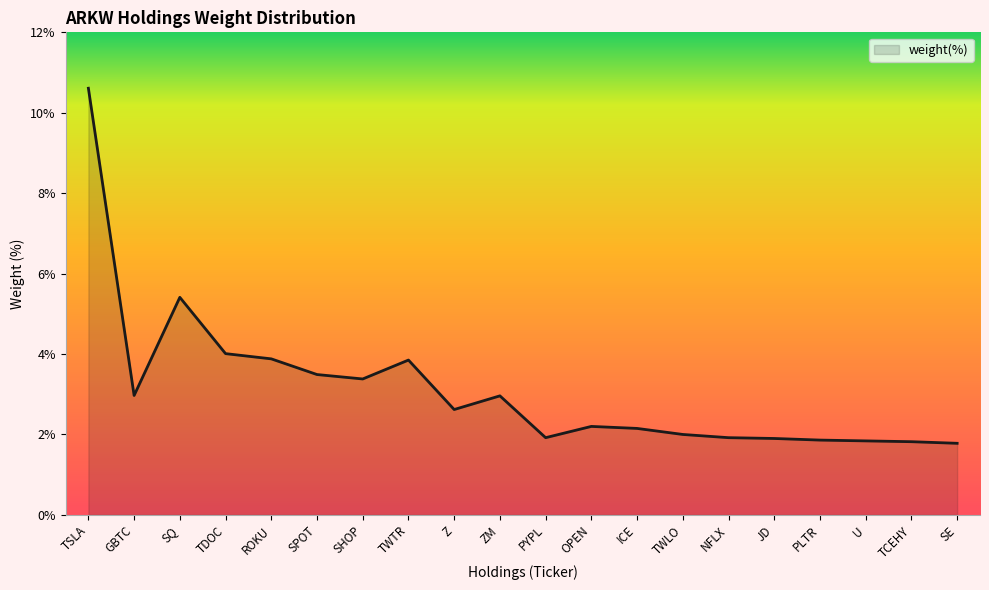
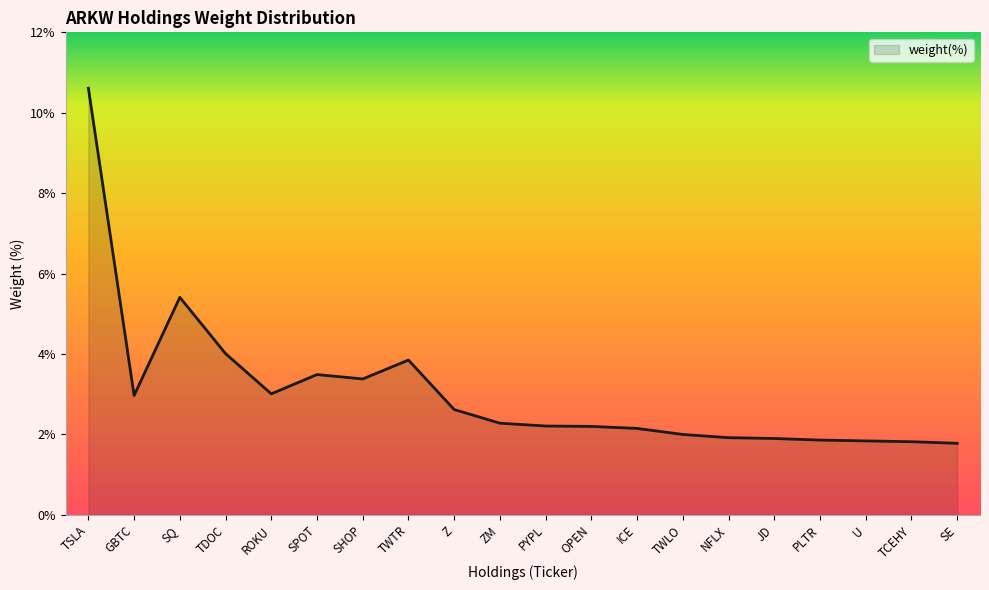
ROKU: 3.9% -> 3.0%
ZM: 3.0% -> 2.3%
PYPL: 1.9% -> 2.2%
